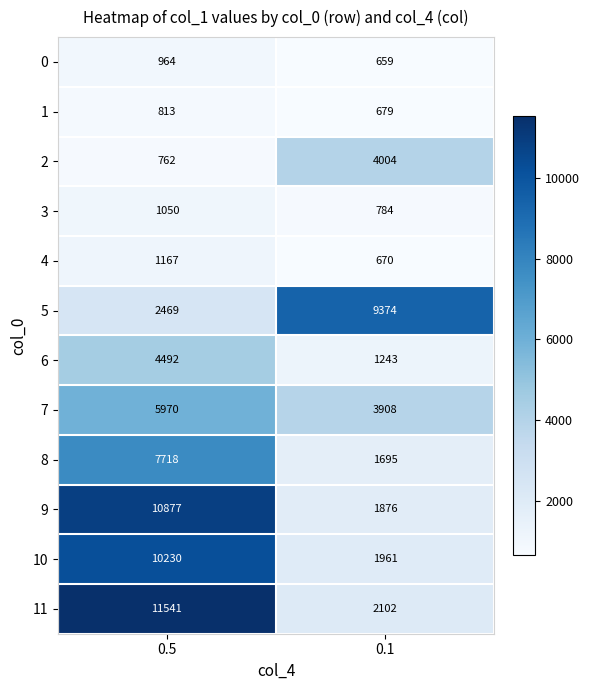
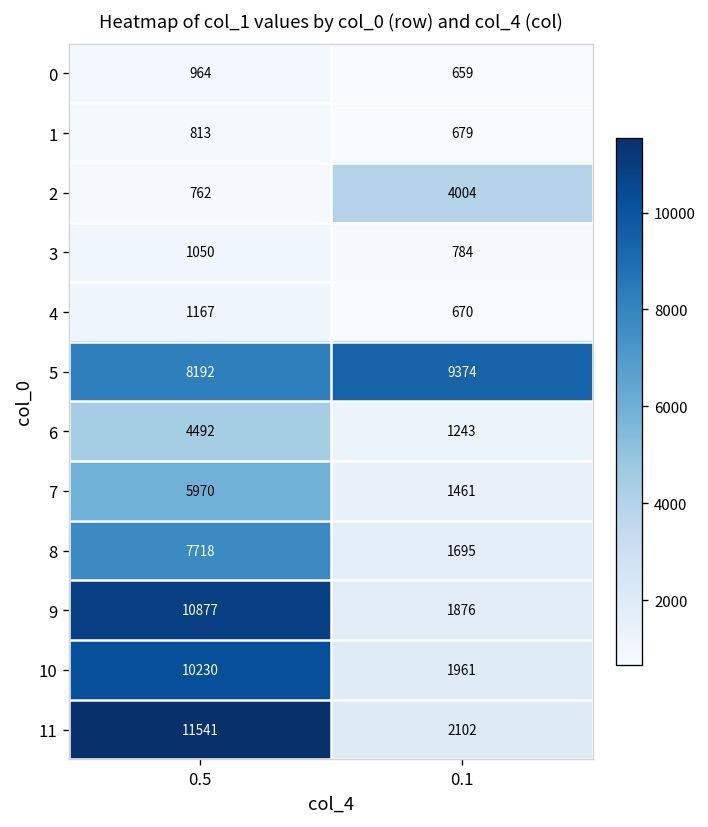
5, 0.5: 2469 -> 8192
7, 0.1: 3908 -> 1461
